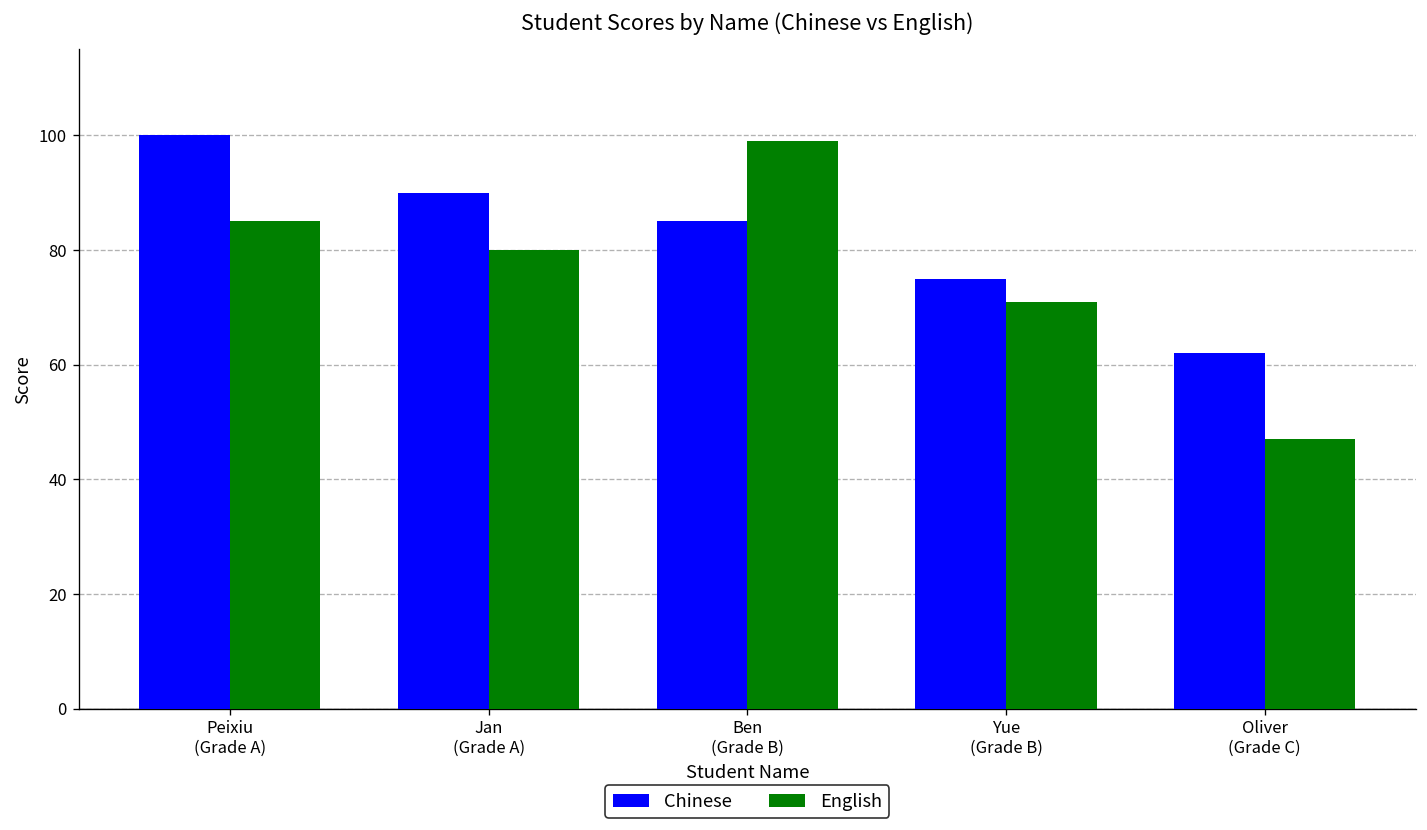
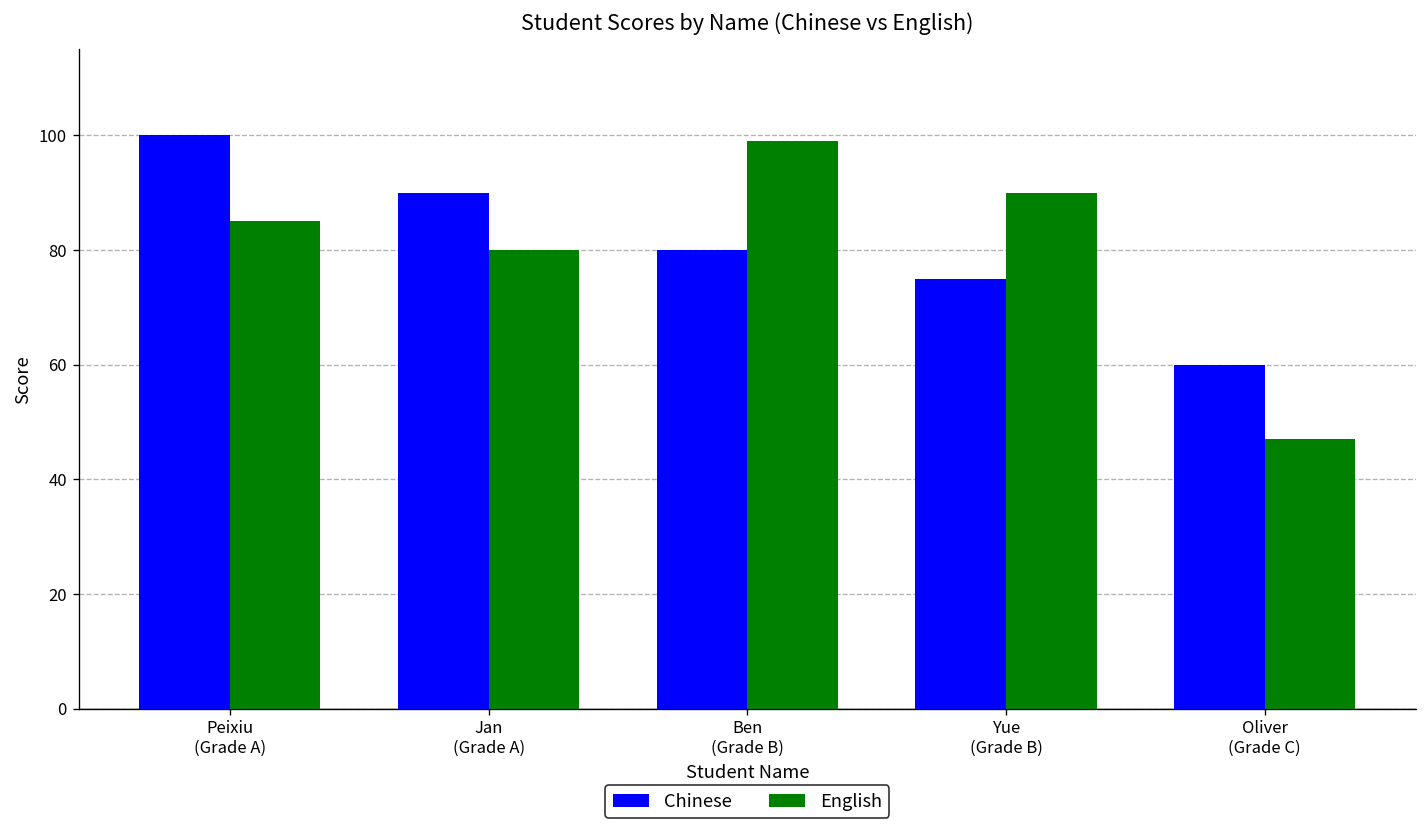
Chinese, Ben (Grade B): 85 -> 80
English, Yue (Grade B): 71 -> 90
Chinese, Oliver (Grade C): 62 -> 60
